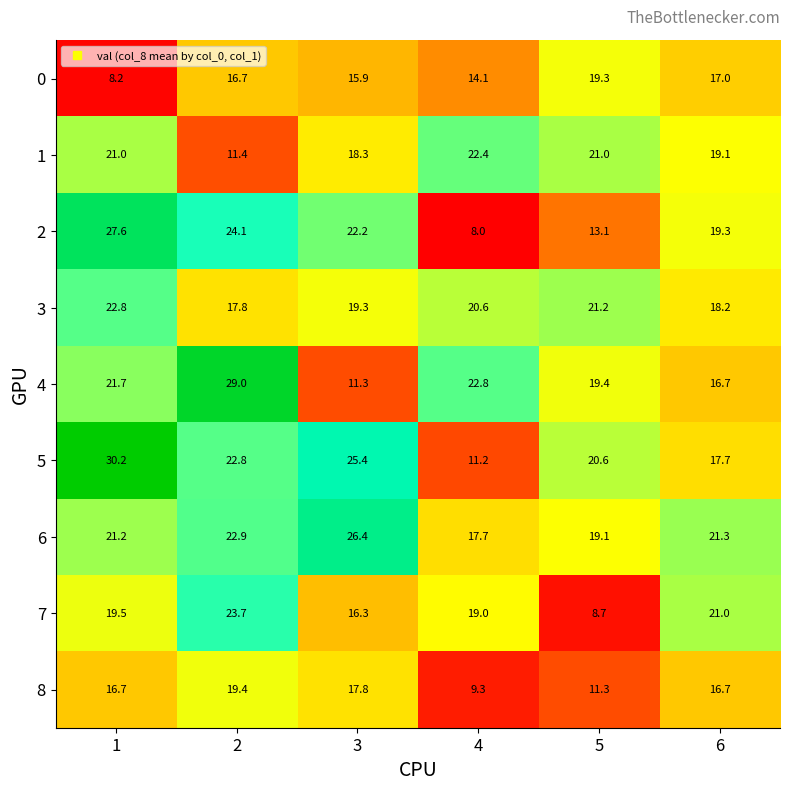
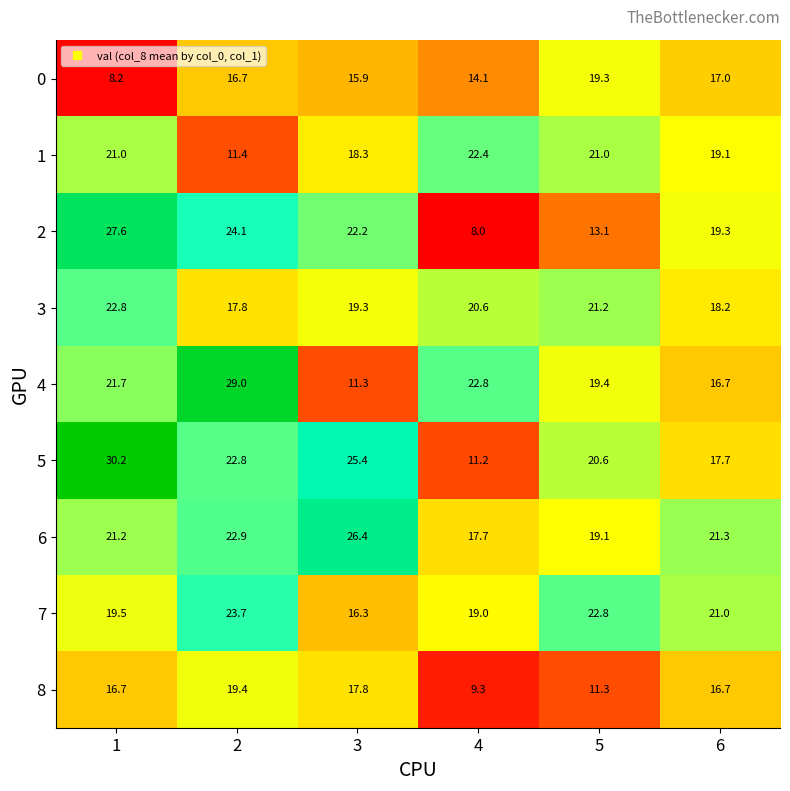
7, 5: 8.7 -> 22.8
